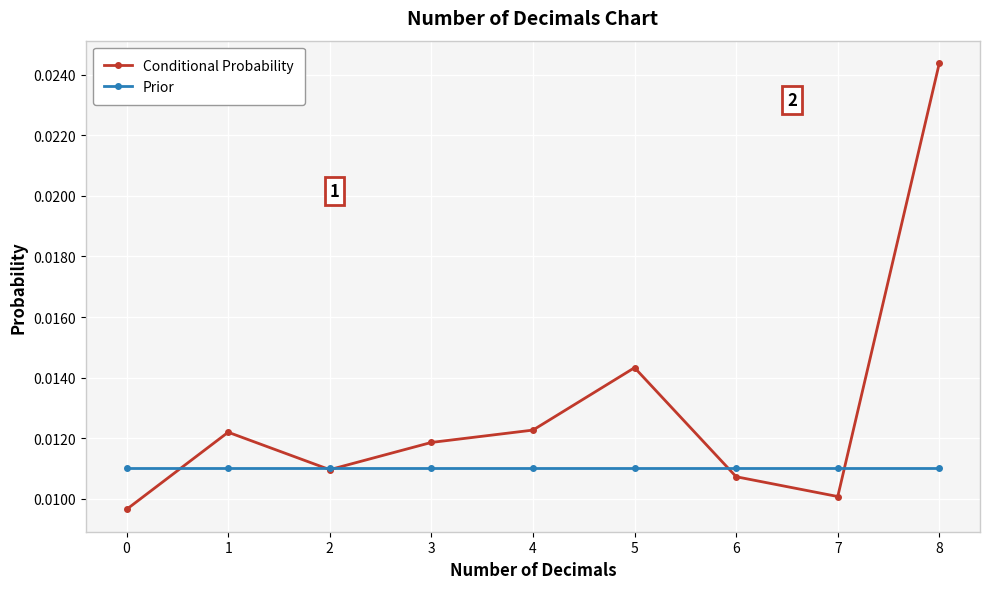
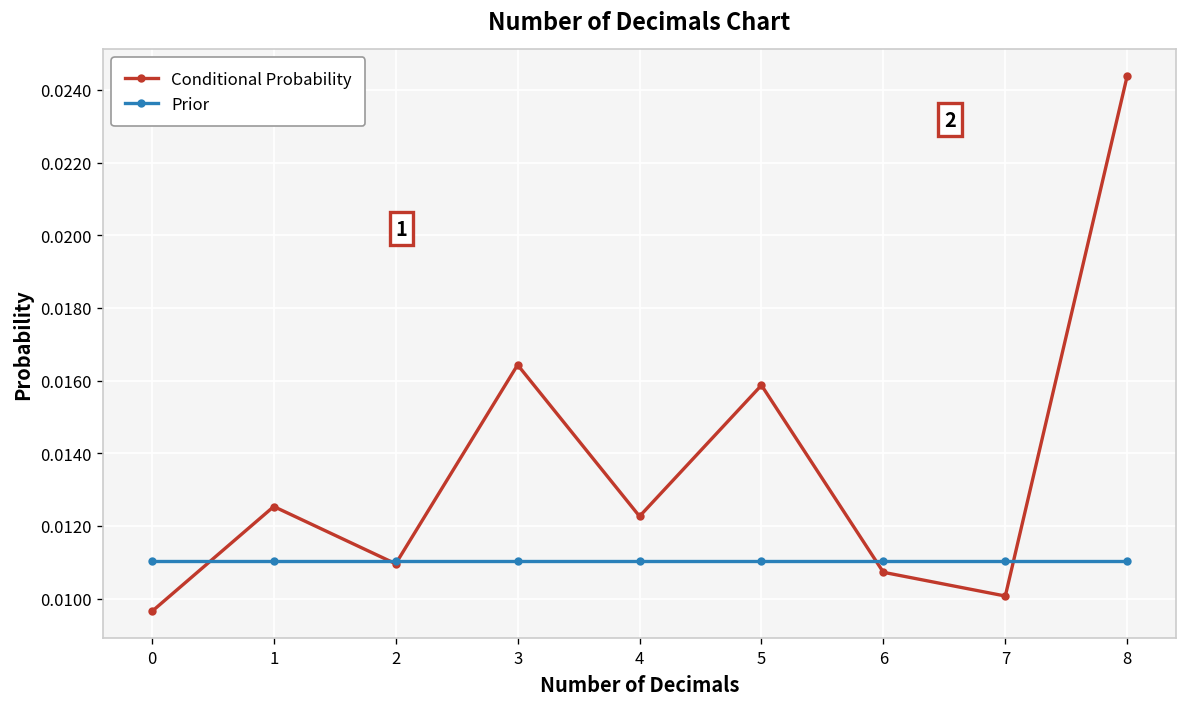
Conditional Probability, 1: 0.0122 -> 0.0125
Conditional Probability, 3: 0.0119 -> 0.0164
Conditional Probability, 5: 0.0143 -> 0.0159
